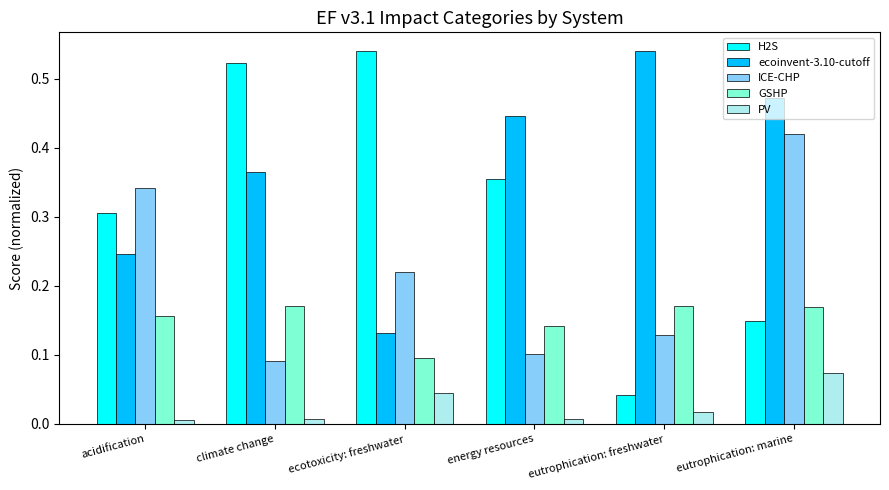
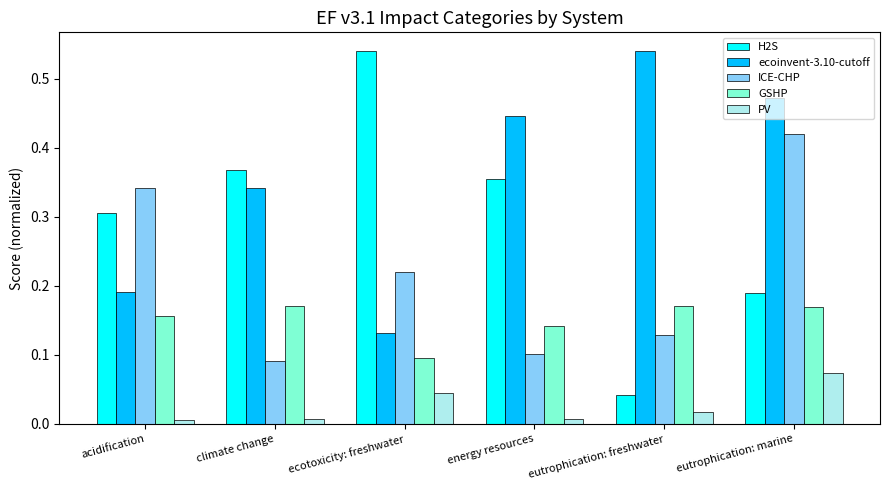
ecoinvent-3.10-cutoff, acidification: 0.25 -> 0.19
H2S, climate change: 0.52 -> 0.37
ecoinvent-3.10-cutoff, climate change: 0.37 -> 0.34
H2S, eutrophication: marine: 0.15 -> 0.19
